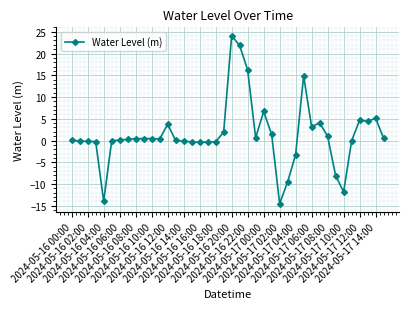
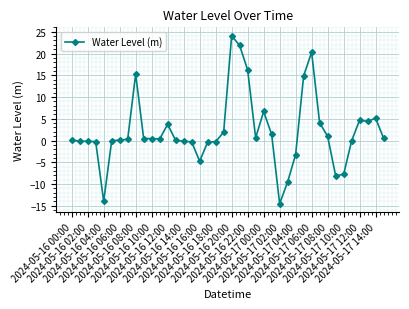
2024-05-16 08:00: 0 -> 15
2024-05-16 16:00: 0 -> -5
2024-05-17 06:00: 3 -> 20
2024-05-17 10:00: -12 -> -8
